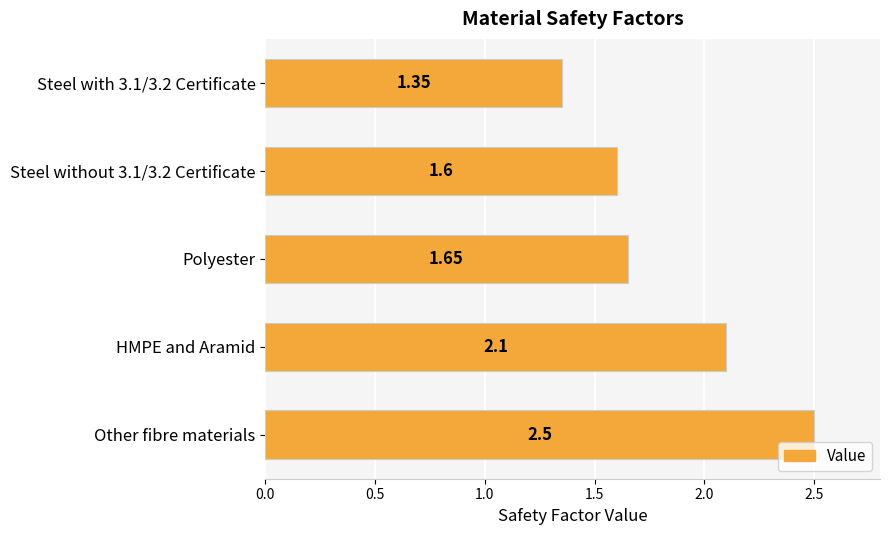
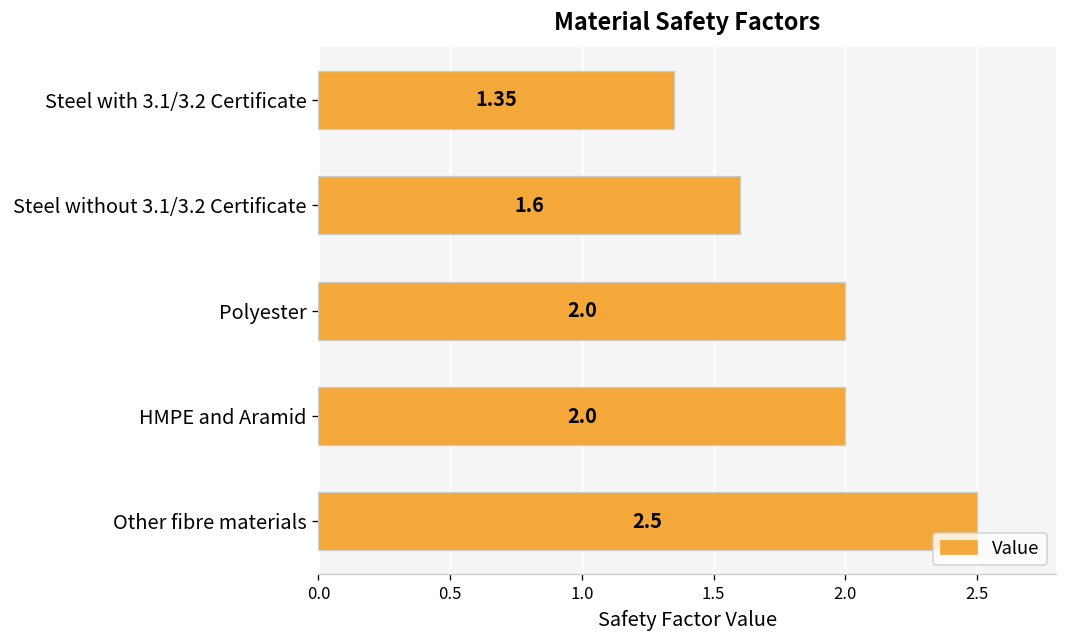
Polyester: 1.65 -> 2.0
HMPE and Aramid: 2.1 -> 2.0
